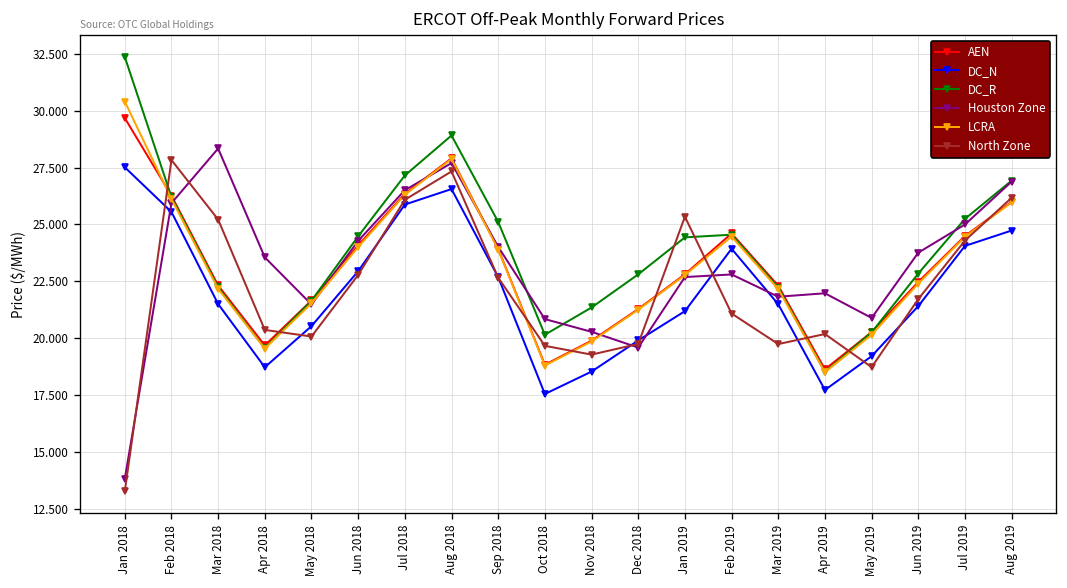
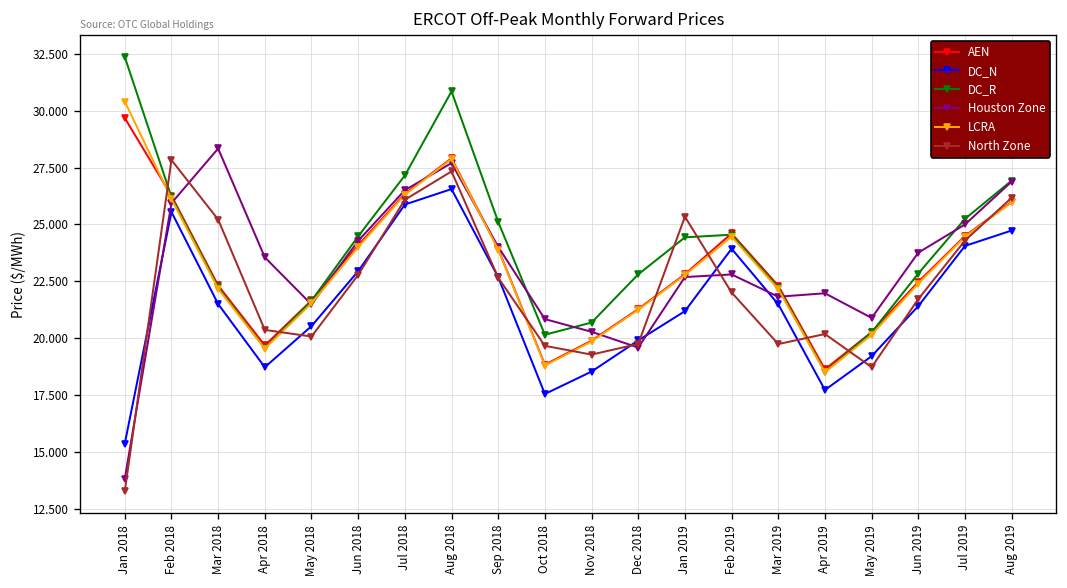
DC_N, Jan 2018: 27.5 -> 15.4
DC_R, Aug 2018: 28.9 -> 30.8
DC_R, Nov 2018: 21.4 -> 20.7
North Zone, Feb 2019: 21.1 -> 22.0
